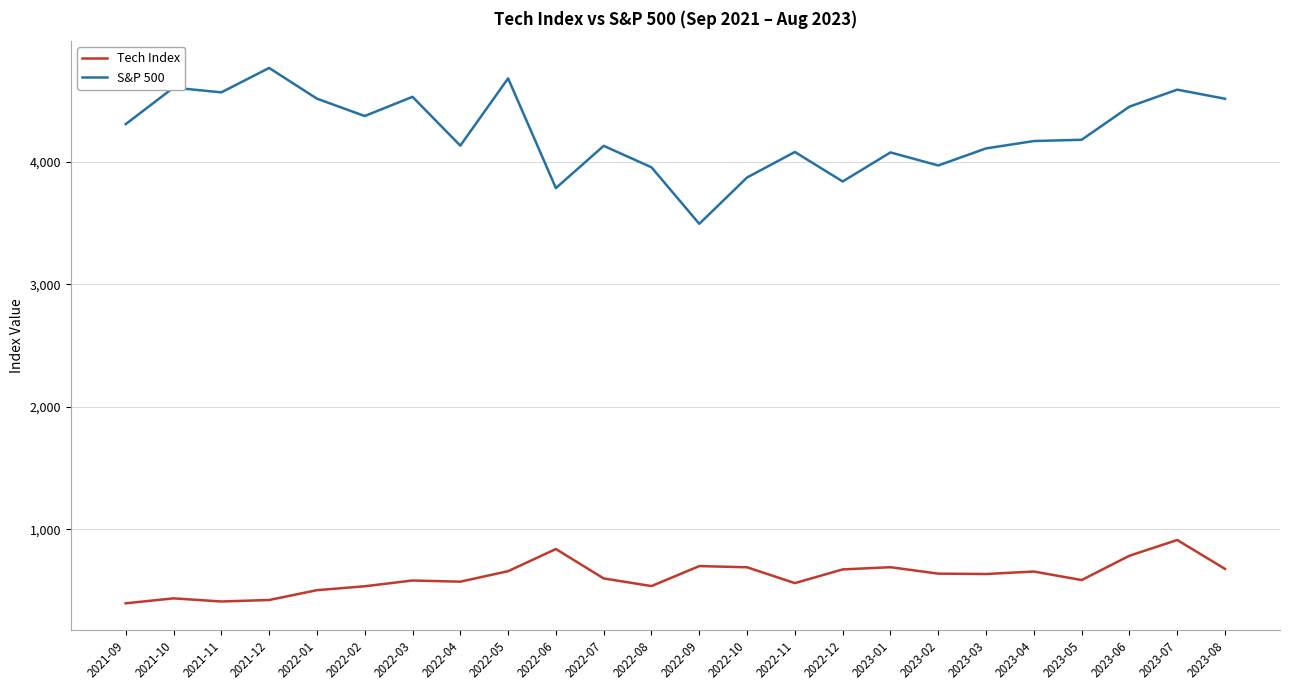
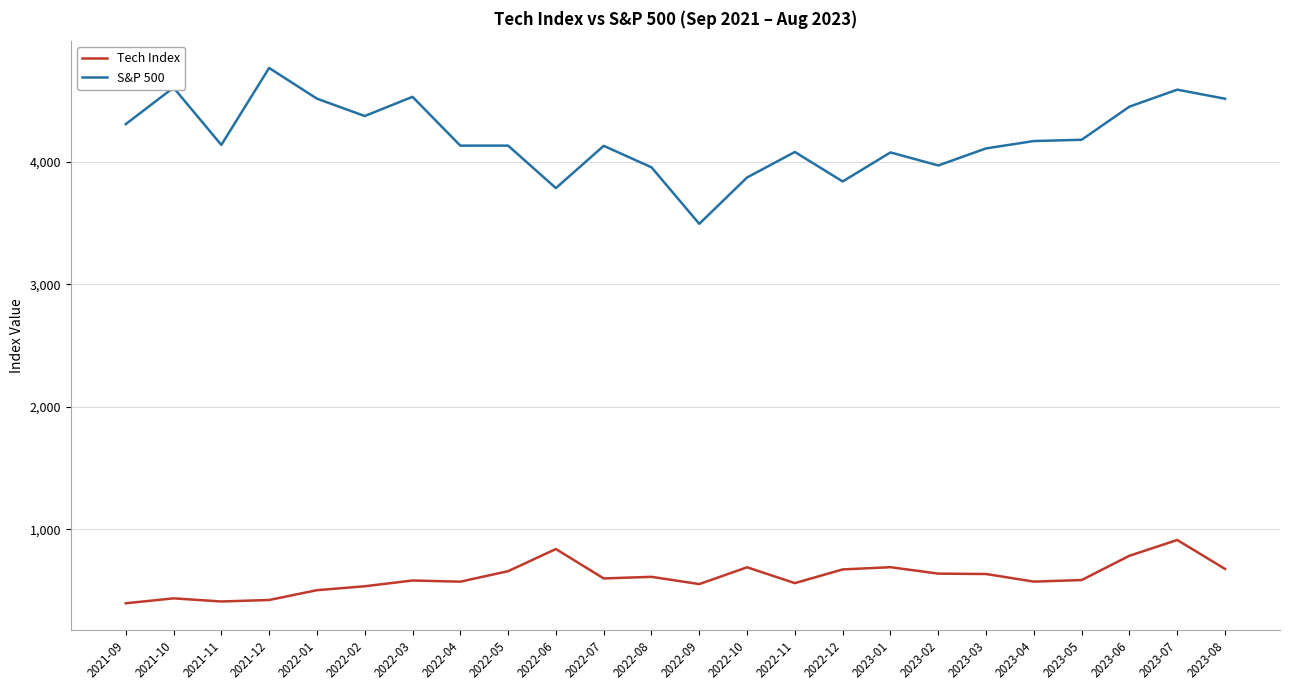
S&P 500, 2021-11: 4,570 -> 4,140
S&P 500, 2022-05: 4,680 -> 4,130
Tech Index, 2022-08: 540 -> 610
Tech Index, 2022-09: 700 -> 550
Tech Index, 2023-04: 660 -> 570
